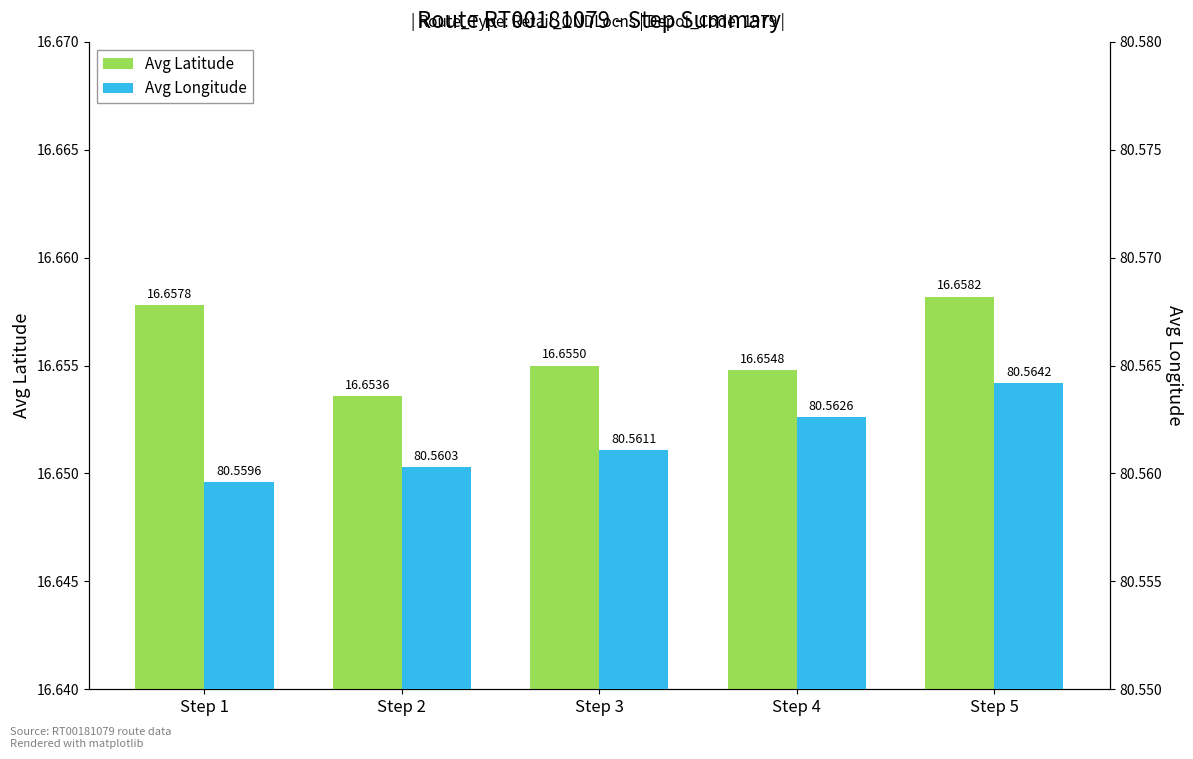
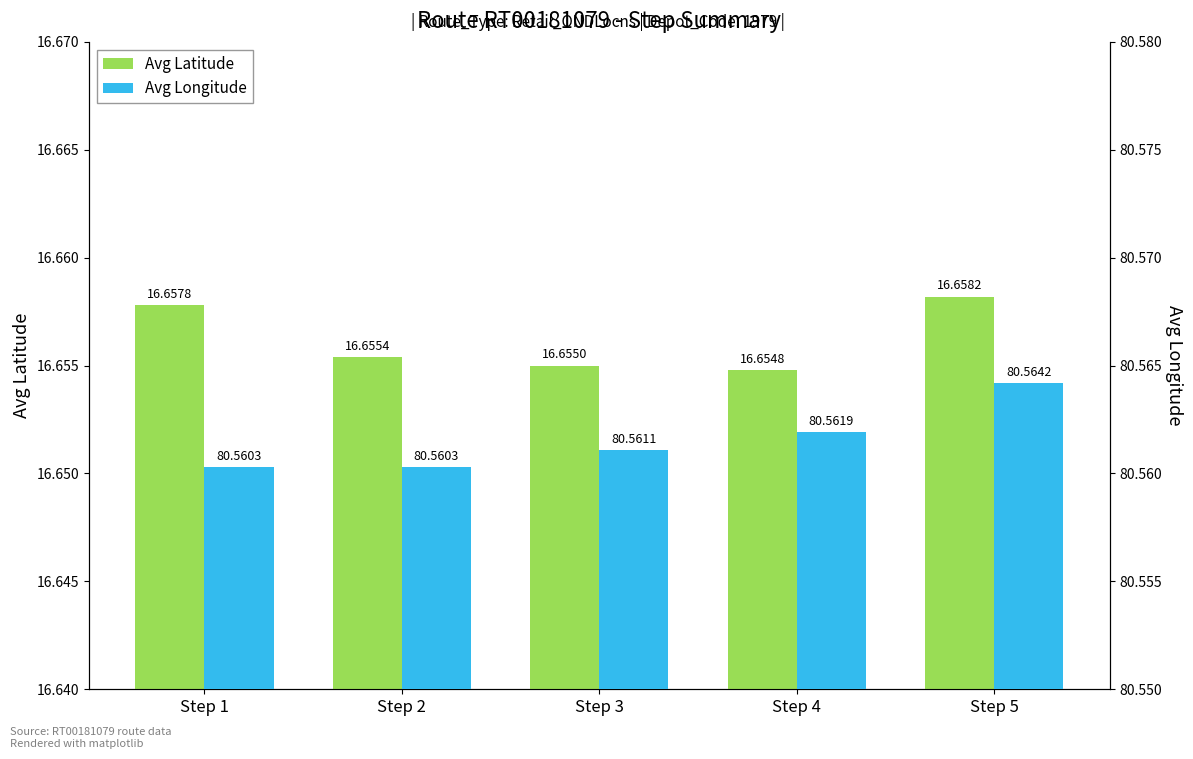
Avg Latitude, Step 2: 16.6536 -> 16.6554
Avg Longitude, Step 1: 80.5596 -> 80.5603
Avg Longitude, Step 4: 80.5626 -> 80.5619
